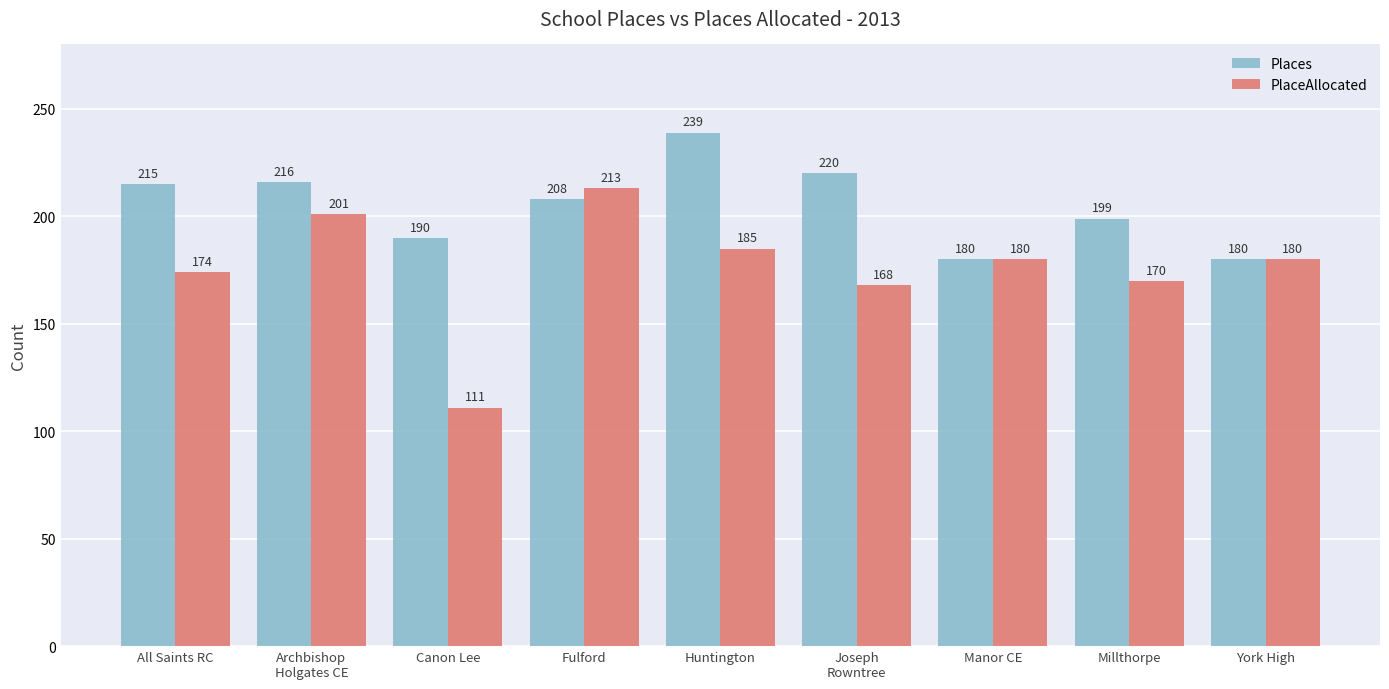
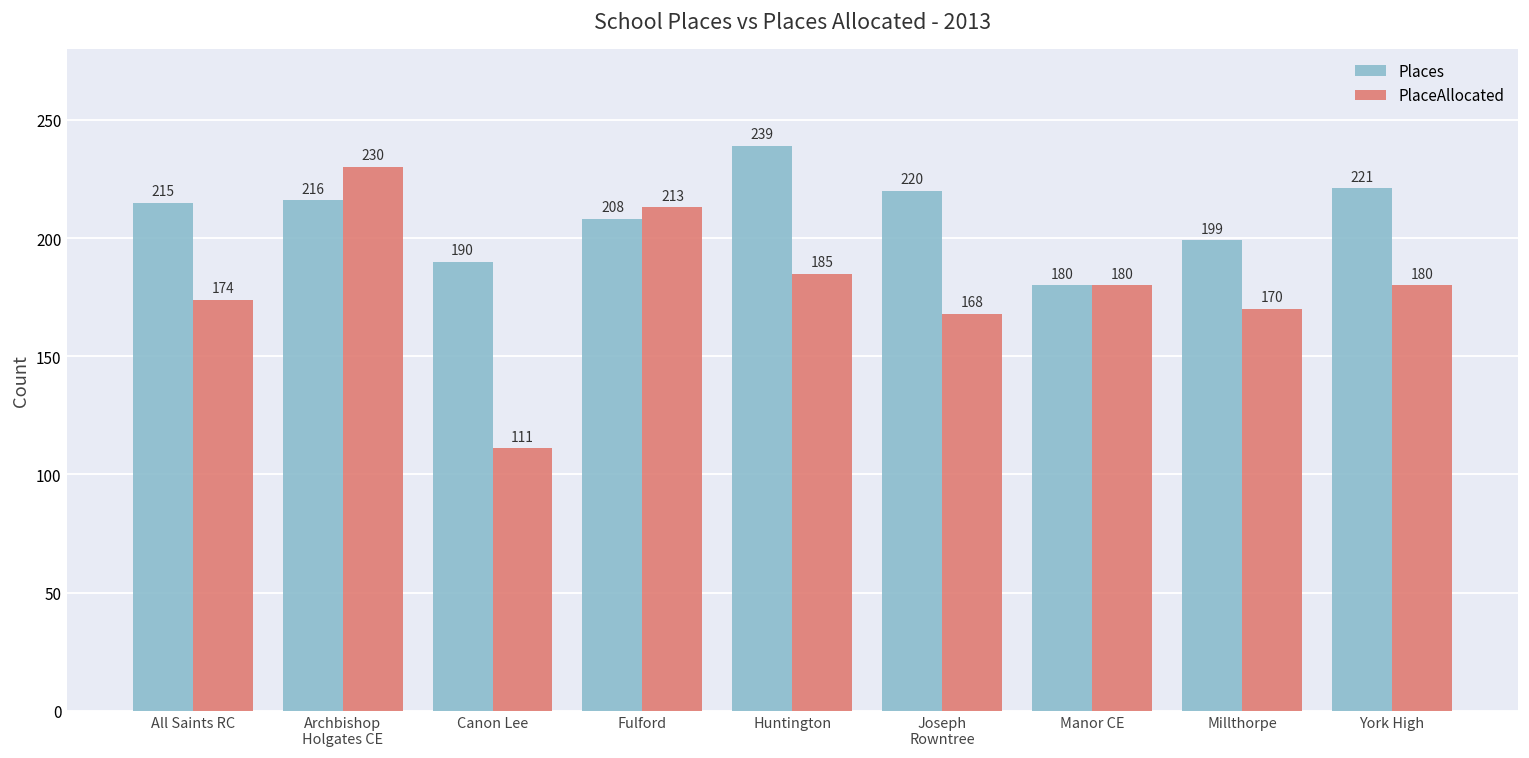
PlaceAllocated, Archbishop Holgates CE: 201 -> 230
Places, York High: 180 -> 221
